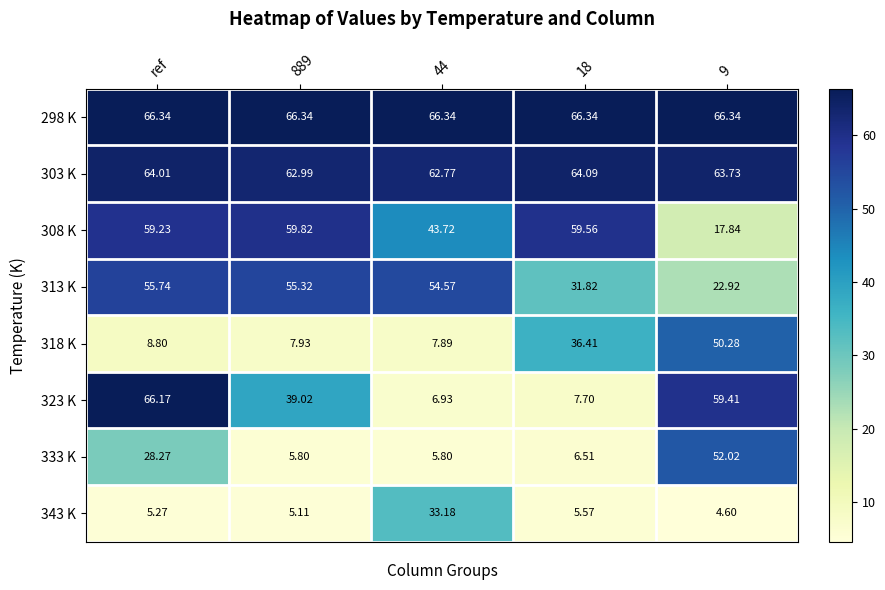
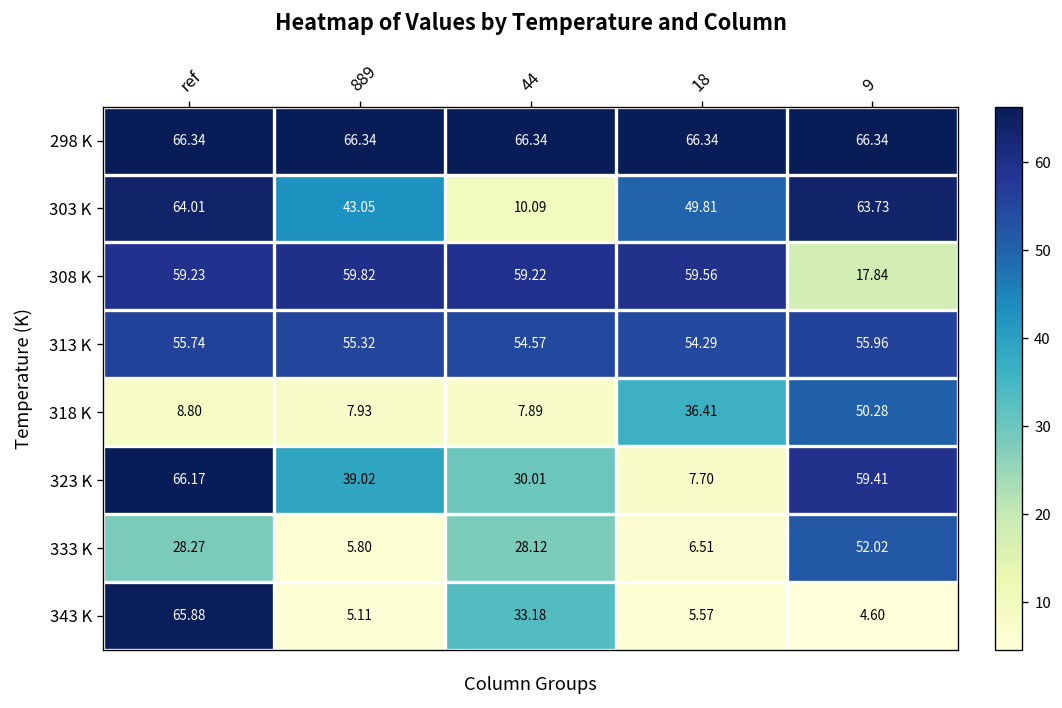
303 K, 889: 62.99 -> 43.05
303 K, 44: 62.77 -> 10.09
303 K, 18: 64.09 -> 49.81
308 K, 44: 43.72 -> 59.22
313 K, 18: 31.82 -> 54.29
313 K, 9: 22.92 -> 55.96
323 K, 44: 6.93 -> 30.01
333 K, 44: 5.80 -> 28.12
343 K, ref: 5.27 -> 65.88
